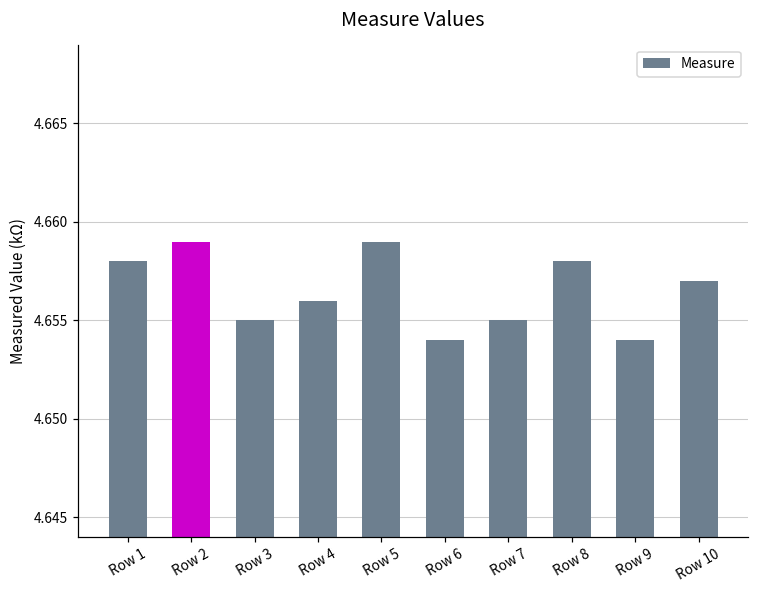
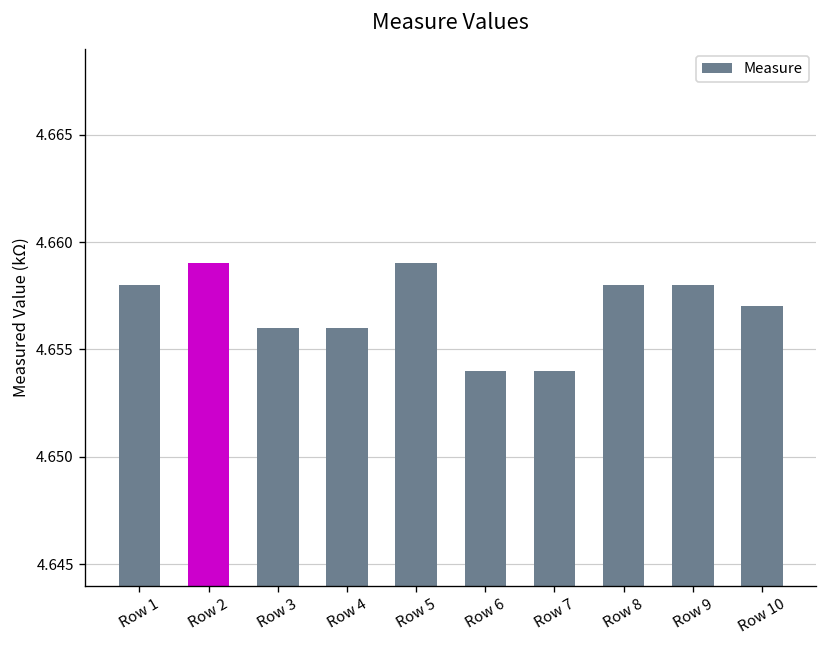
Row 3: 4.655 -> 4.656
Row 7: 4.655 -> 4.654
Row 9: 4.654 -> 4.658
